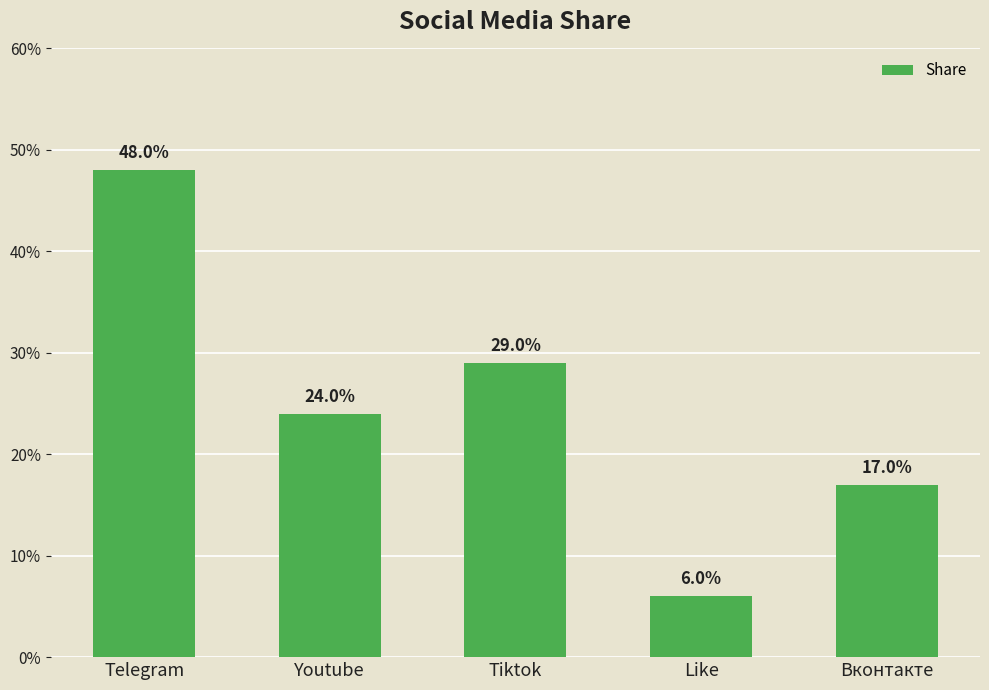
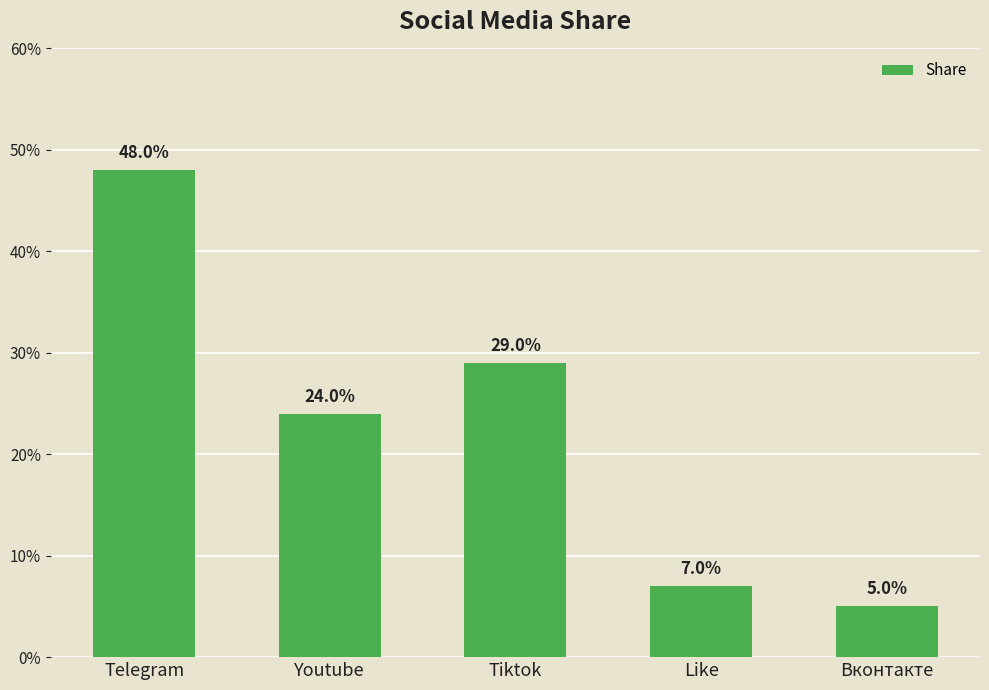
Like: 6.0% -> 7.0%
Вконтакте: 17.0% -> 5.0%
